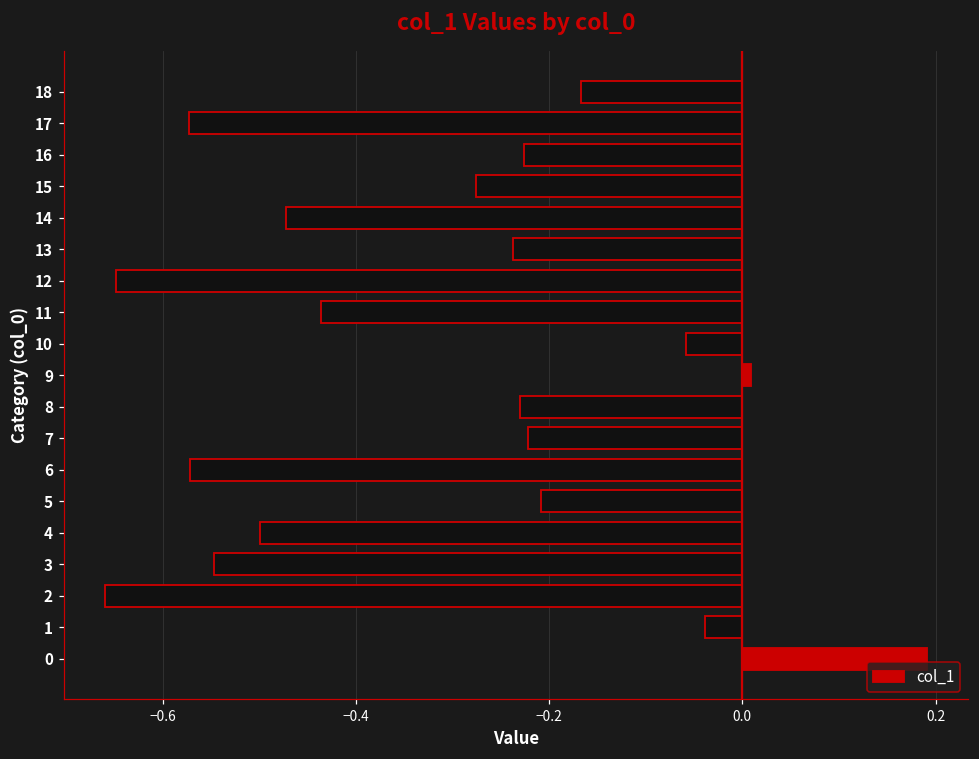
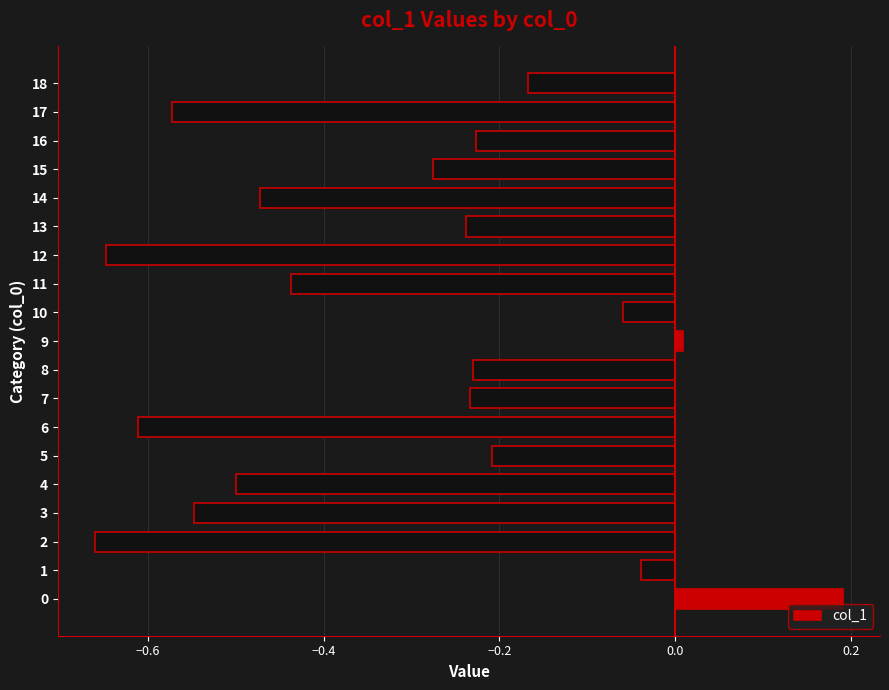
7: -0.22 -> -0.23
6: -0.57 -> -0.61
